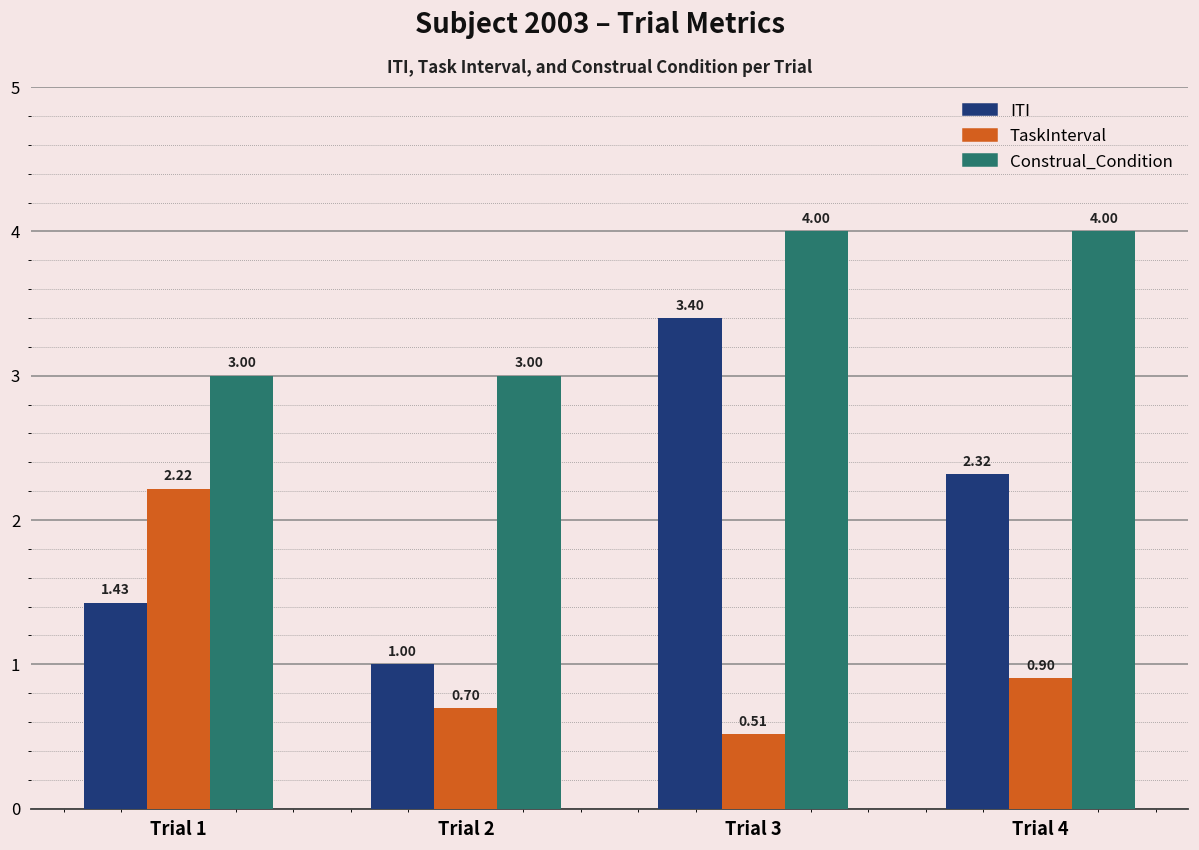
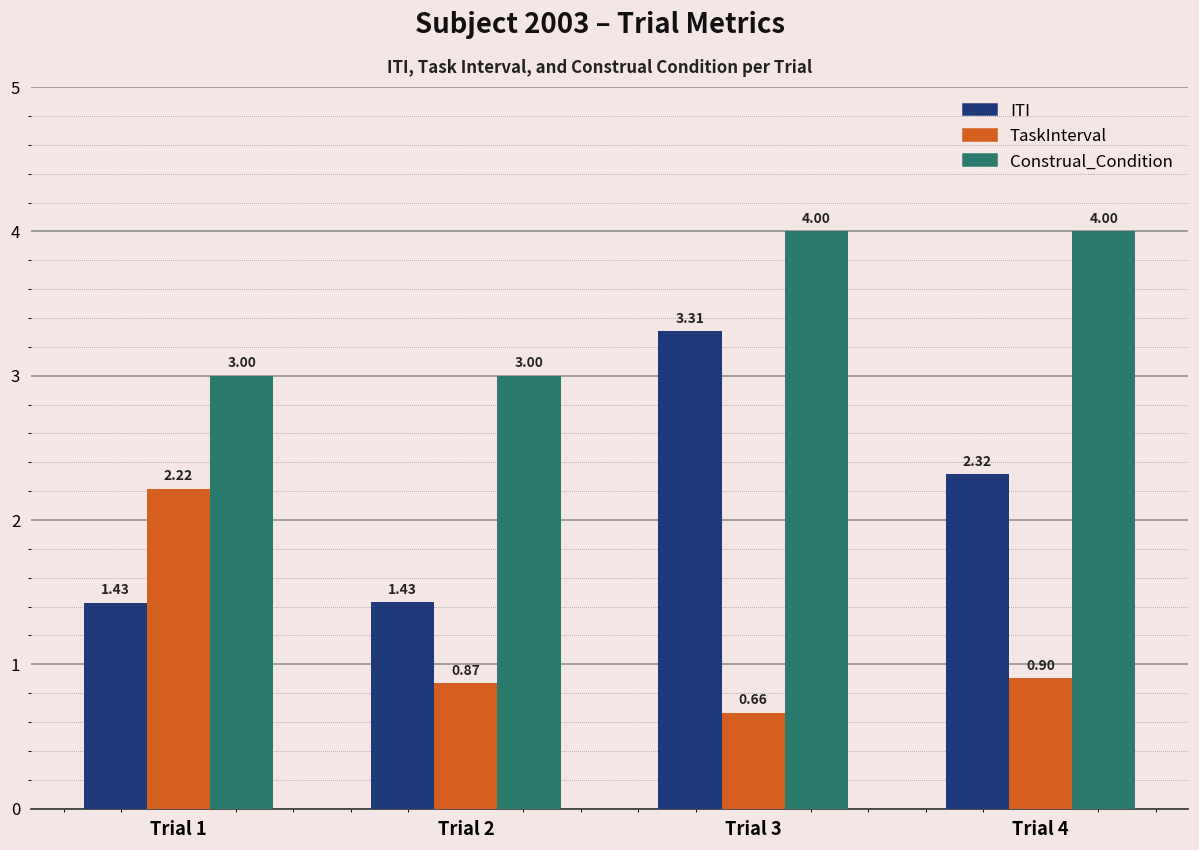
ITI, Trial 2: 1.00 -> 1.43
TaskInterval, Trial 2: 0.70 -> 0.87
ITI, Trial 3: 3.40 -> 3.31
TaskInterval, Trial 3: 0.51 -> 0.66
